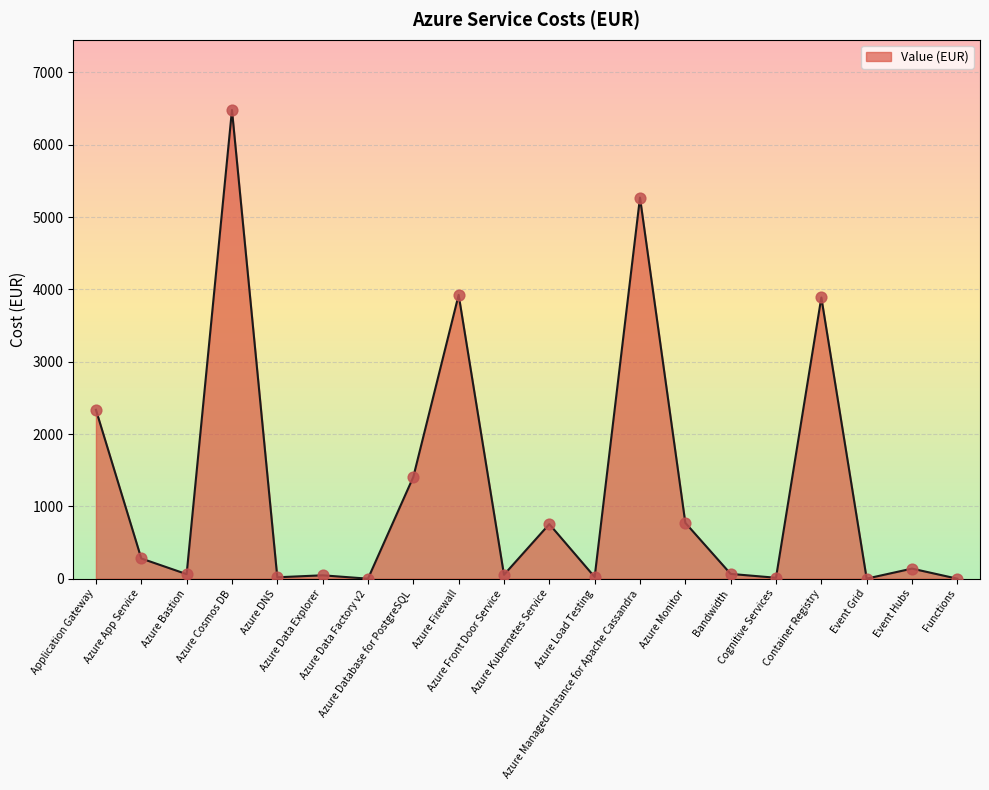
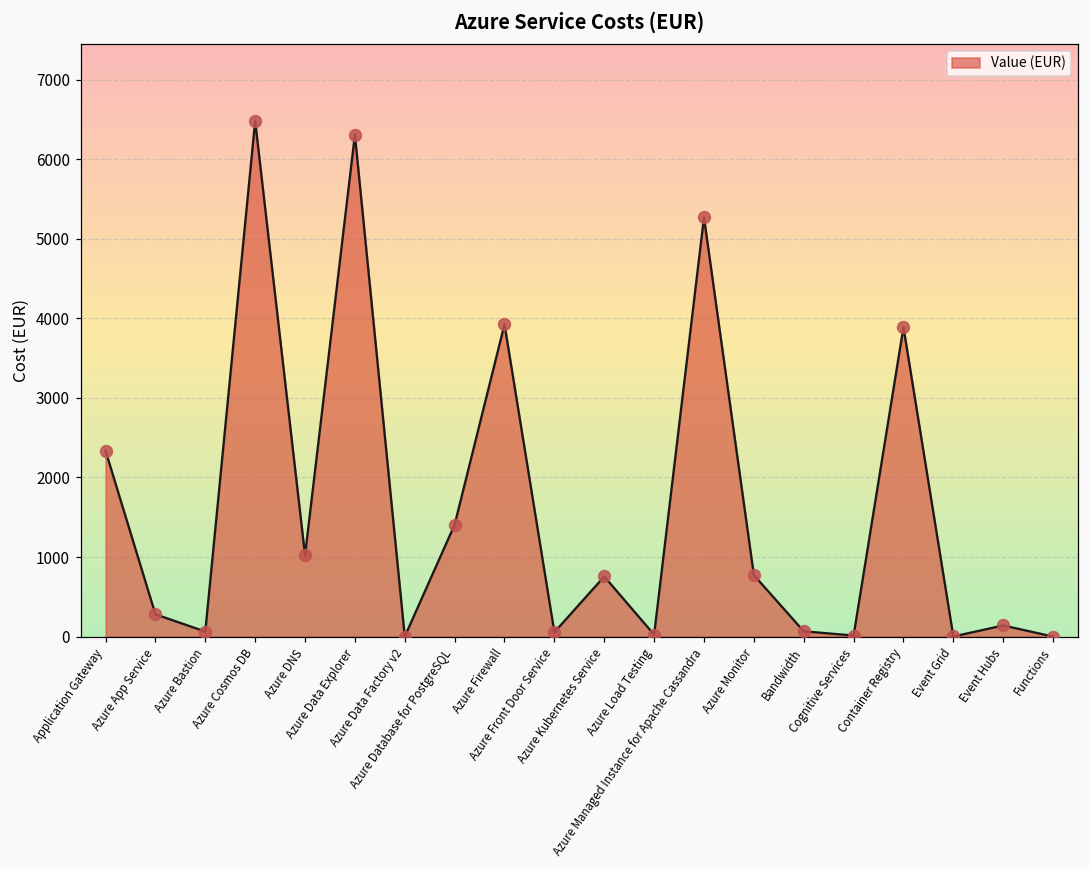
Azure DNS: 0 -> 1000
Azure Data Explorer: 0 -> 6300
